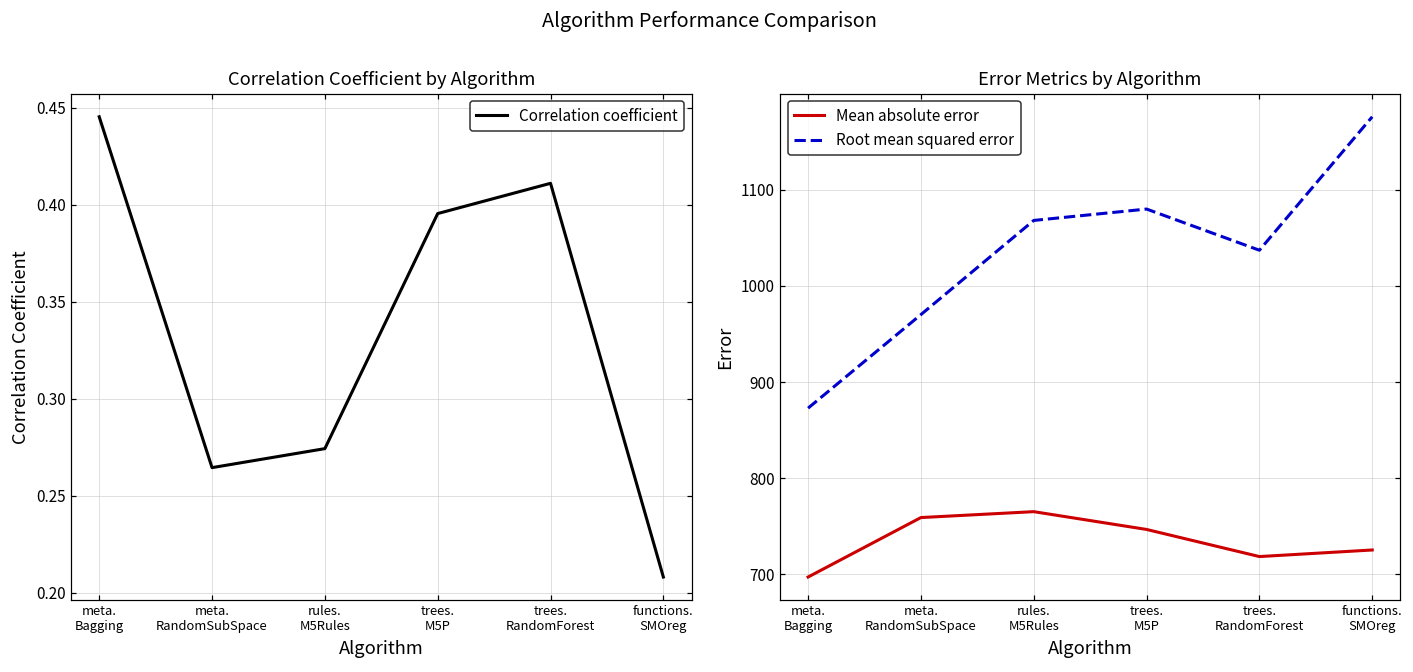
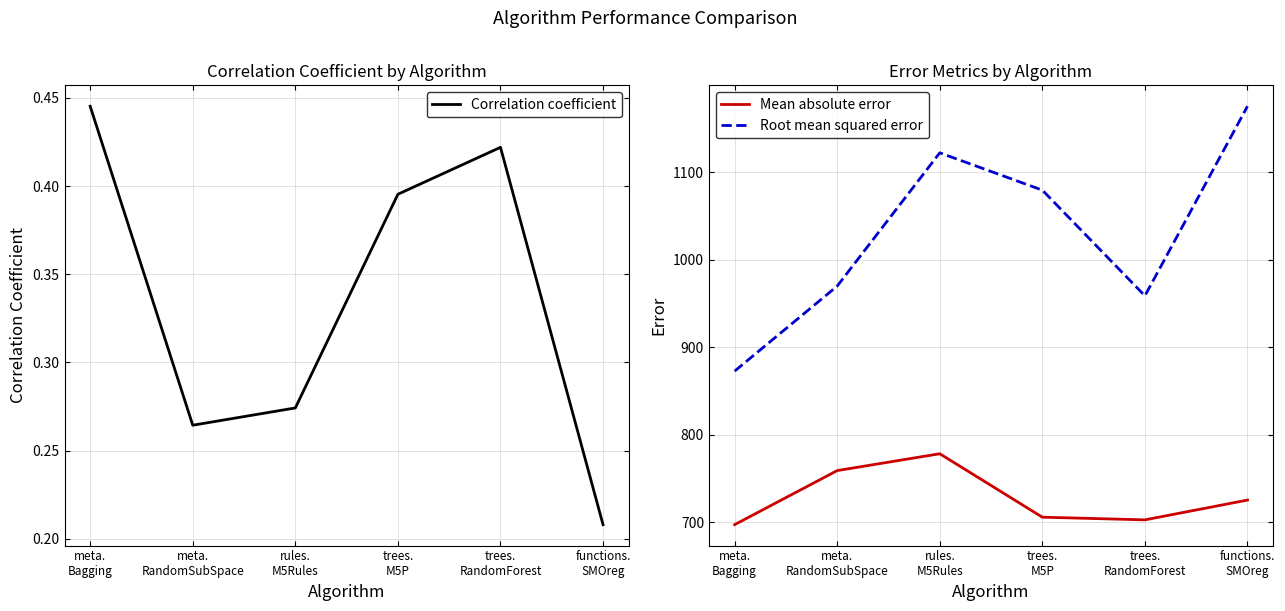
Correlation Coefficient by Algorithm, trees. RandomForest: 0.411 -> 0.422
Error Metrics by Algorithm, Mean absolute error, rules. M5Rules: 770 -> 780
Error Metrics by Algorithm, Root mean squared error, rules. M5Rules: 1070 -> 1120
Error Metrics by Algorithm, Mean absolute error, trees. M5P: 750 -> 710
Error Metrics by Algorithm, Mean absolute error, trees. RandomForest: 720 -> 700
Error Metrics by Algorithm, Root mean squared error, trees. RandomForest: 1040 -> 960
